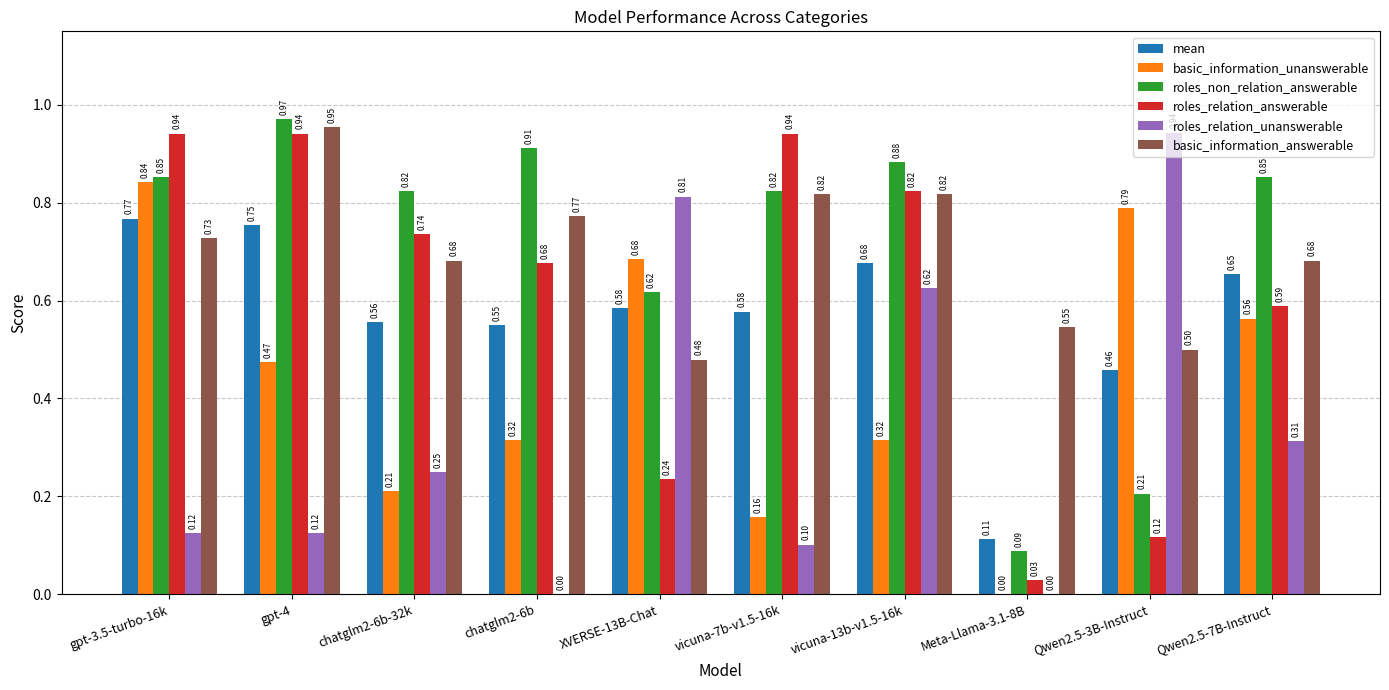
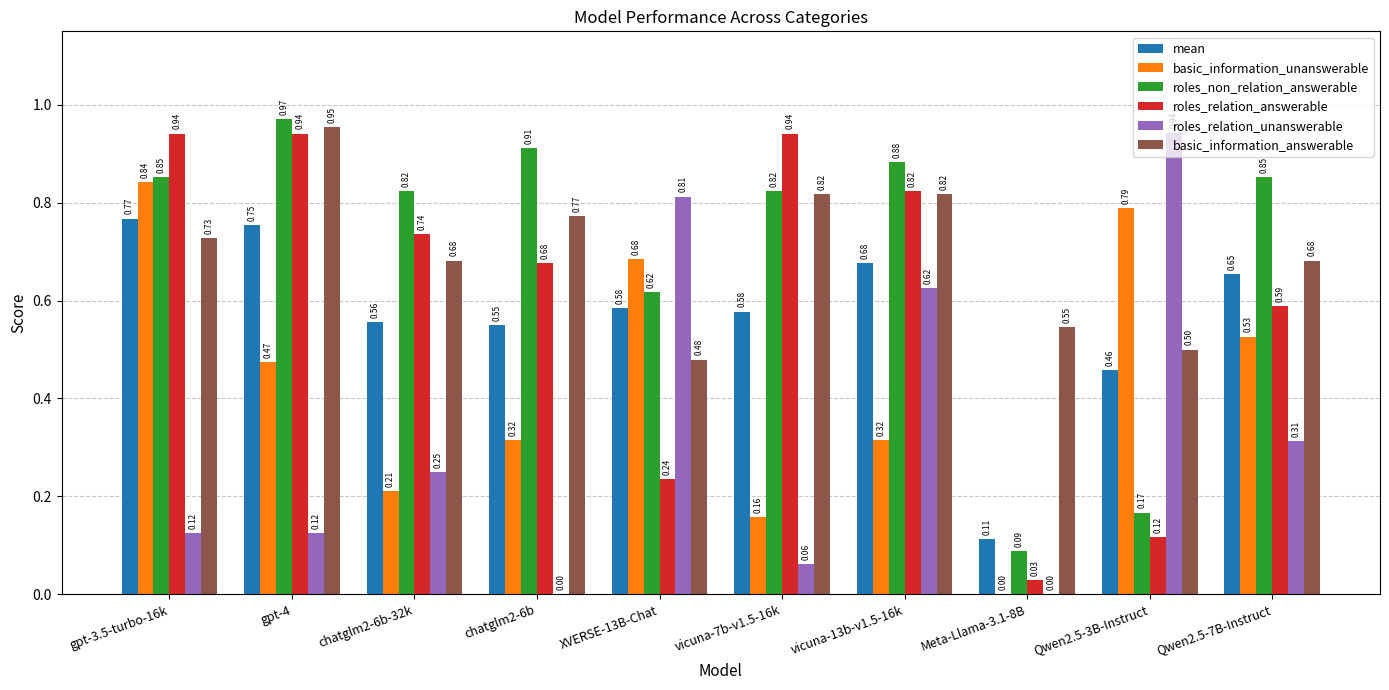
roles_relation_unanswerable, vicuna-7b-v1.5-16k: 0.10 -> 0.06
roles_non_relation_answerable, Qwen2.5-3B-Instruct: 0.21 -> 0.17
basic_information_unanswerable, Qwen2.5-7B-Instruct: 0.56 -> 0.53
